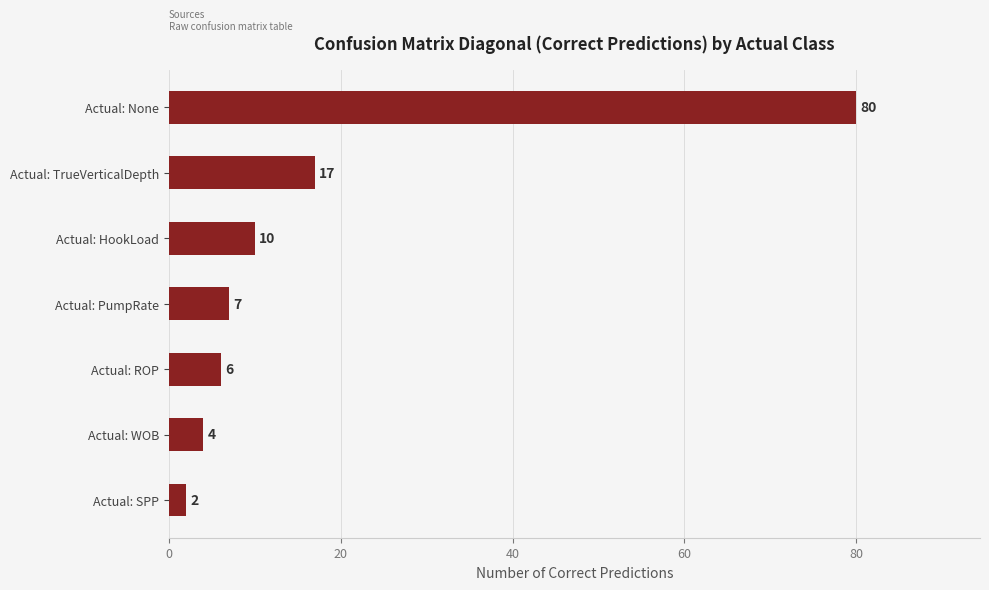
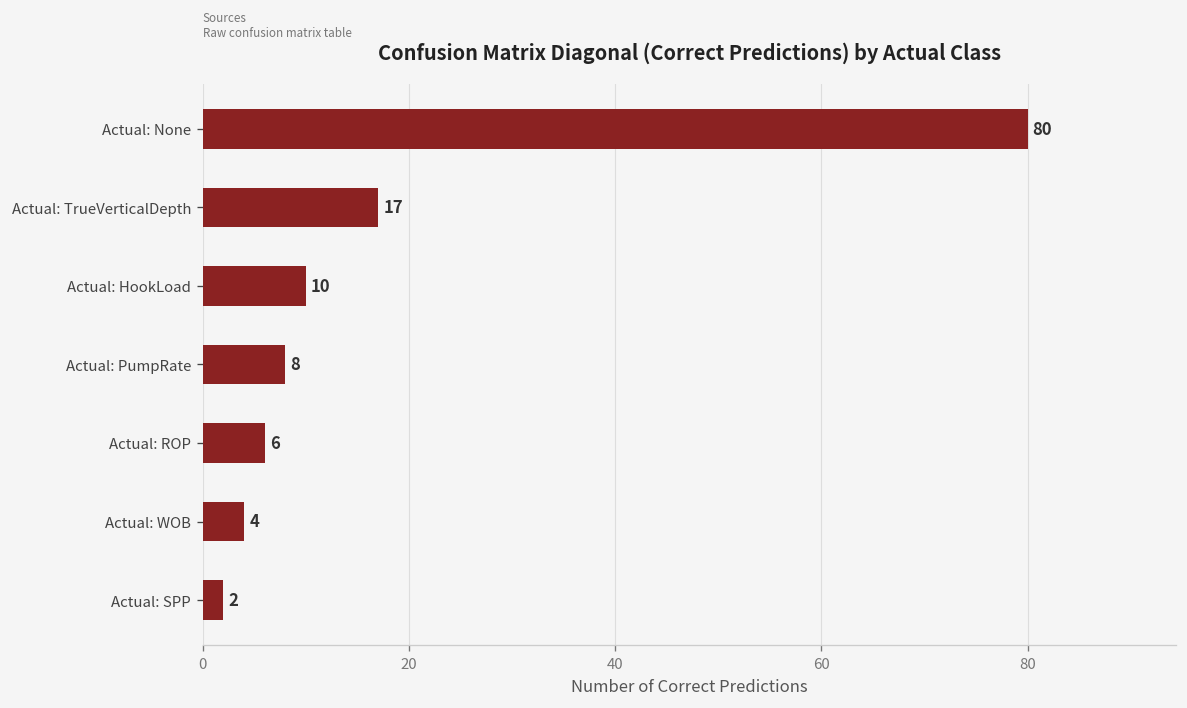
Actual: PumpRate: 7 -> 8
